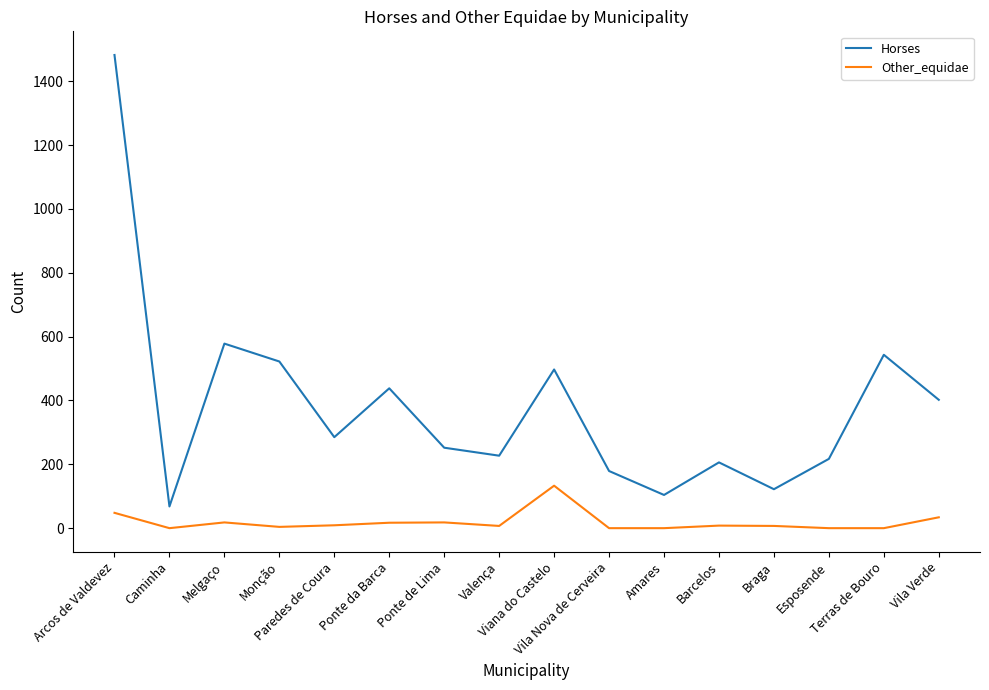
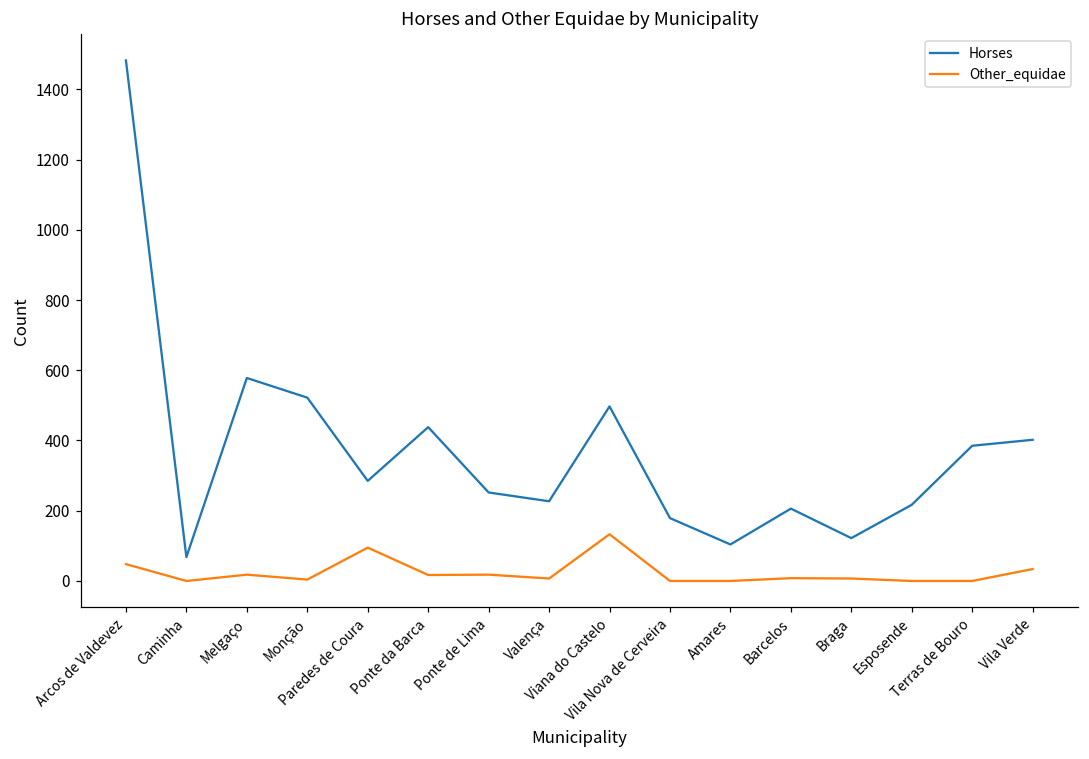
Other_equidae, Paredes de Coura: 10 -> 100
Horses, Terras de Bouro: 540 -> 390
